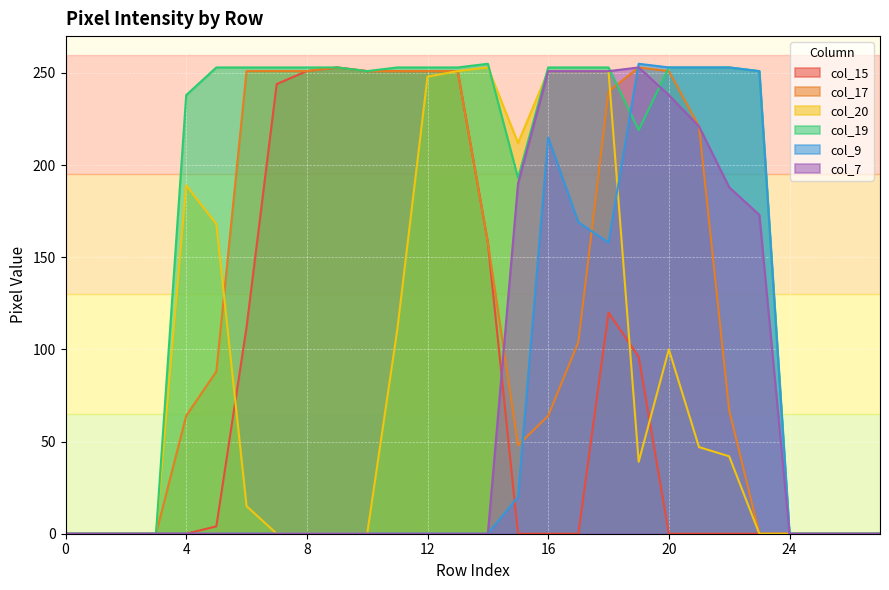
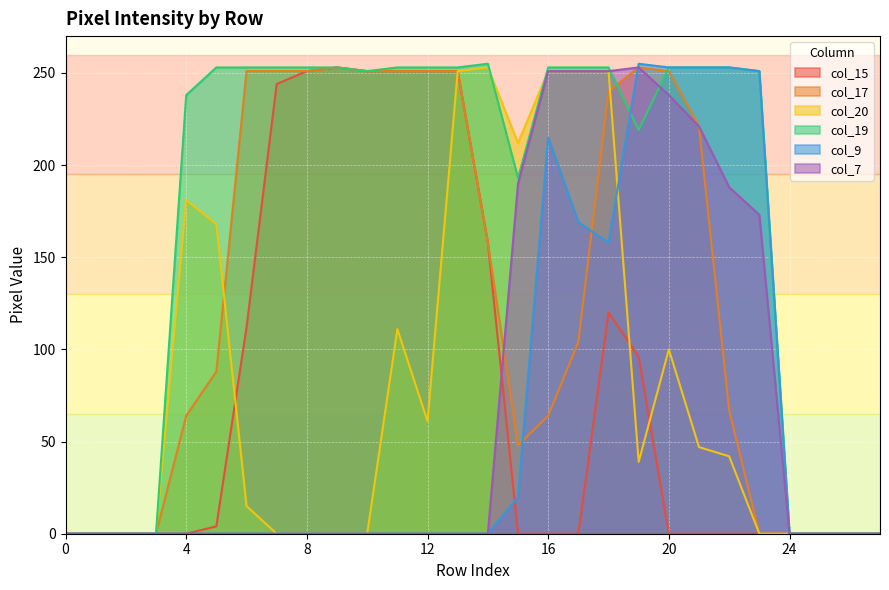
col_20, 4: 189 -> 181
col_20, 12: 248 -> 61
